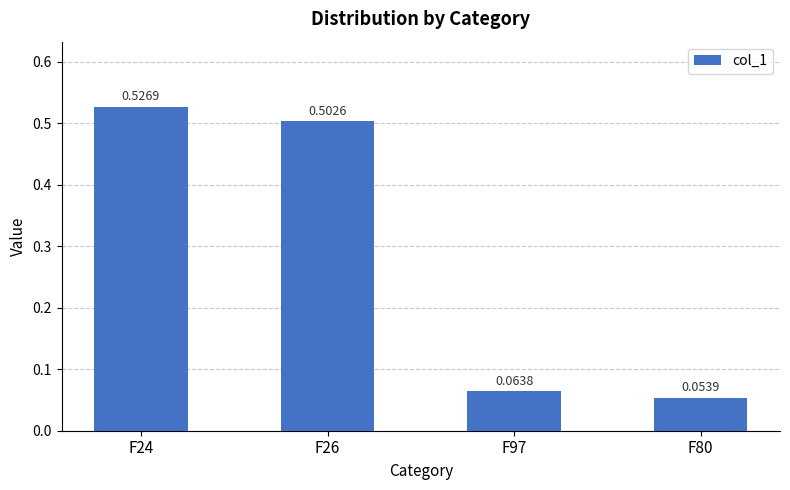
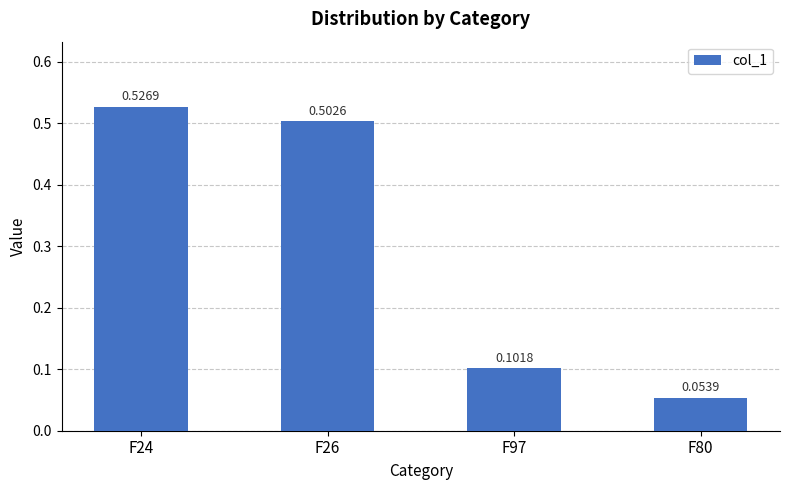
F97: 0.0638 -> 0.1018
